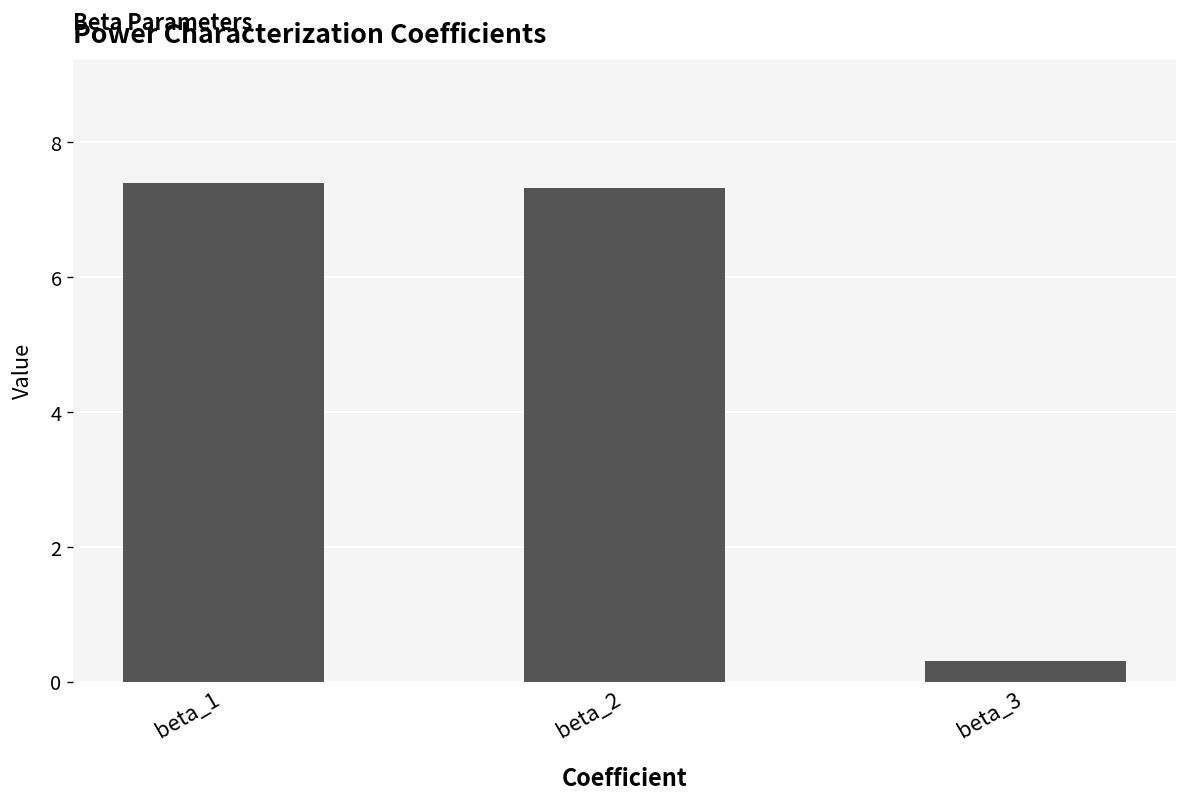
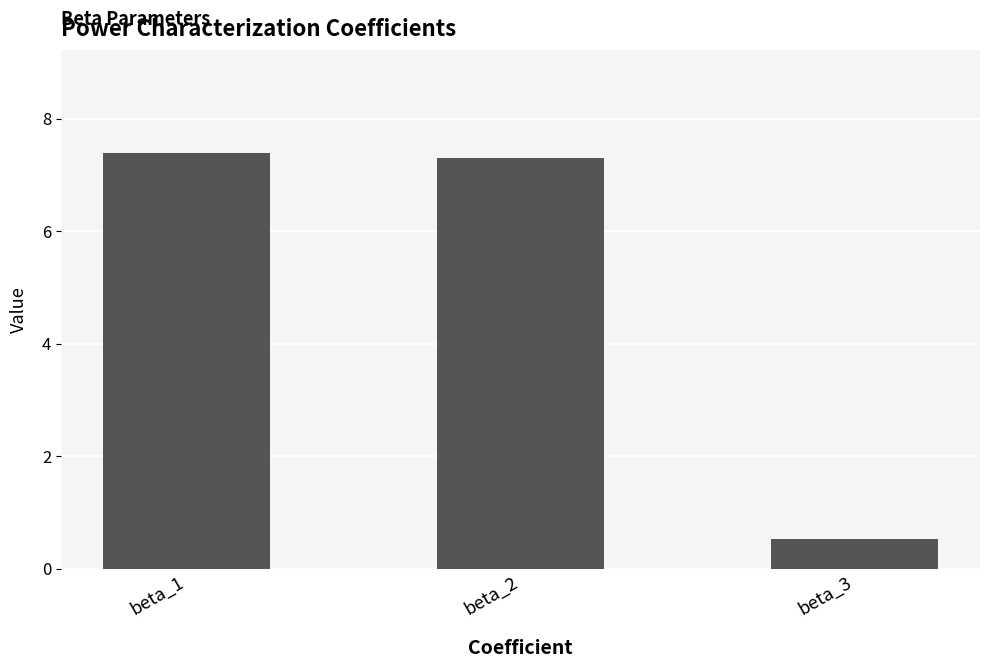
beta_3: 0.3 -> 0.5
